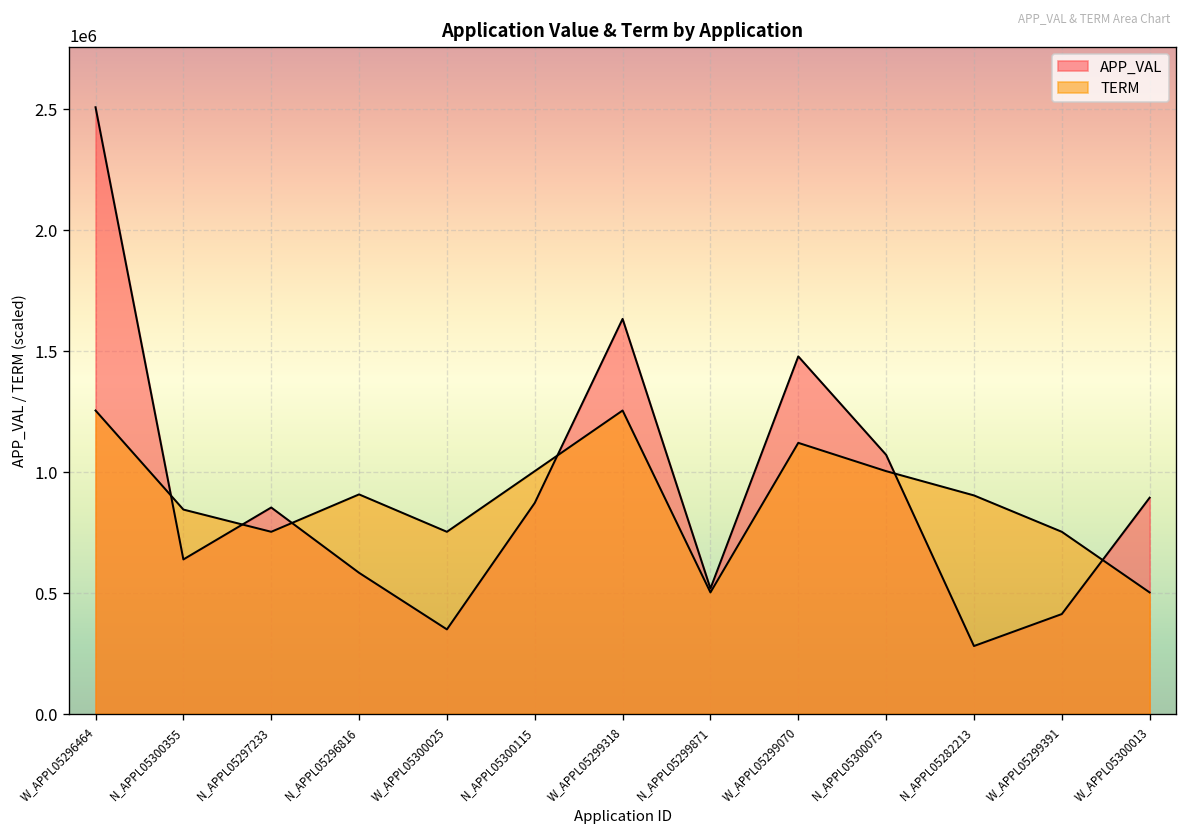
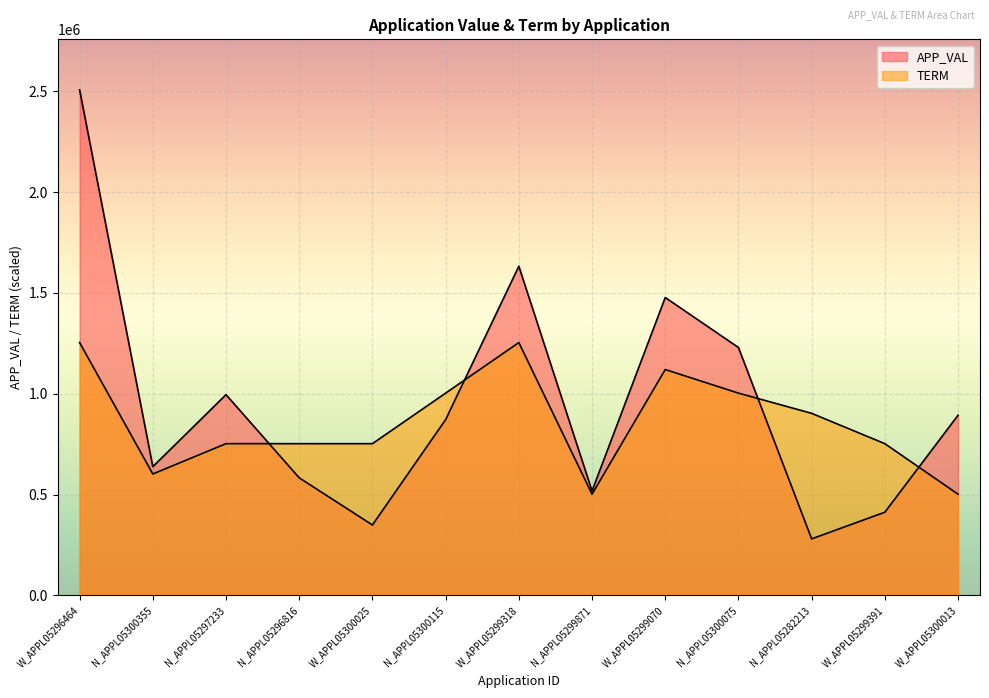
TERM, N_APPL05300355: 840000 -> 600000
APP_VAL, N_APPL05297233: 850000 -> 1000000
TERM, N_APPL05296816: 910000 -> 750000
APP_VAL, N_APPL05300075: 1070000 -> 1230000
